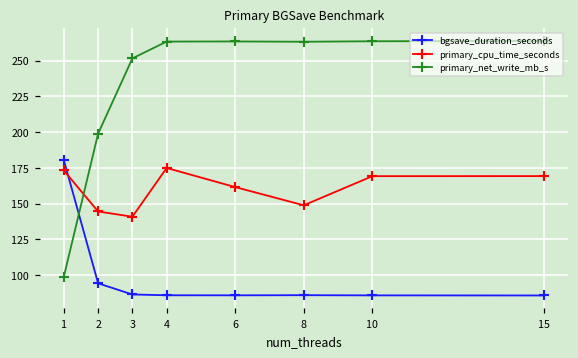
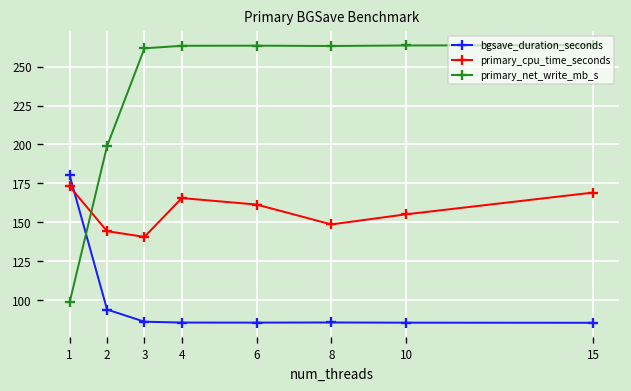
primary_net_write_mb_s, 3: 252 -> 262
primary_cpu_time_seconds, 4: 175 -> 166
primary_cpu_time_seconds, 10: 169 -> 155
